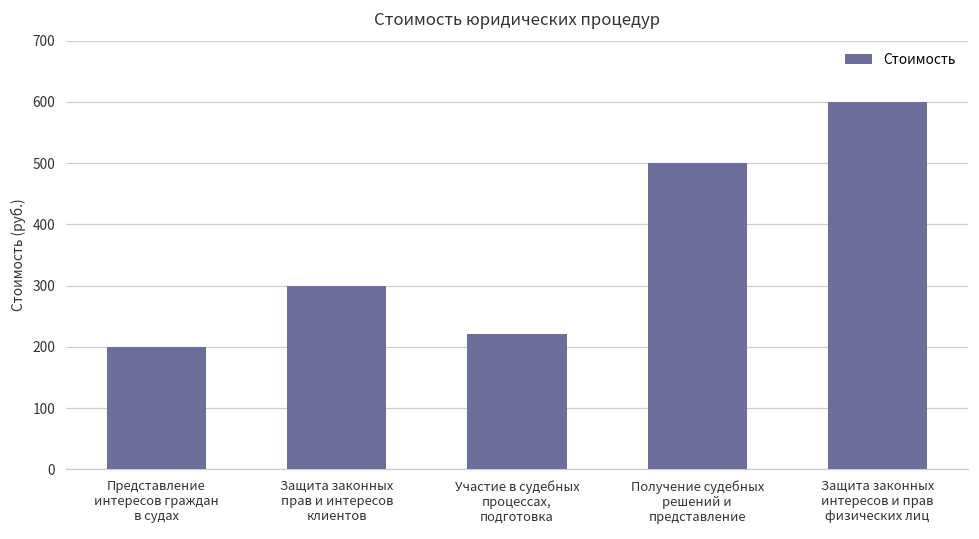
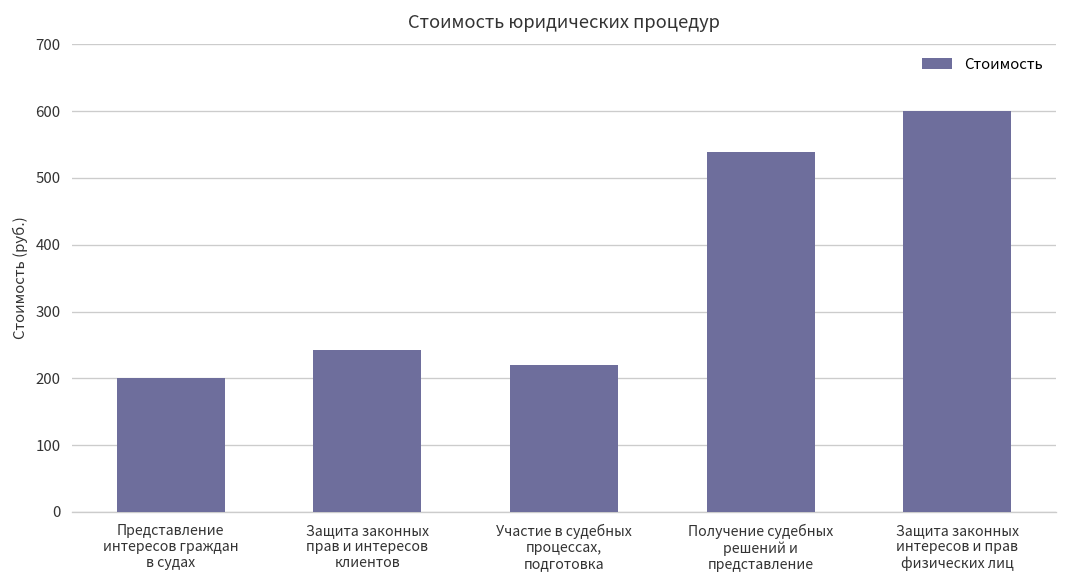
Защита законных прав и интересов клиентов: 300 -> 240
Получение судебных решений и представление: 500 -> 540
